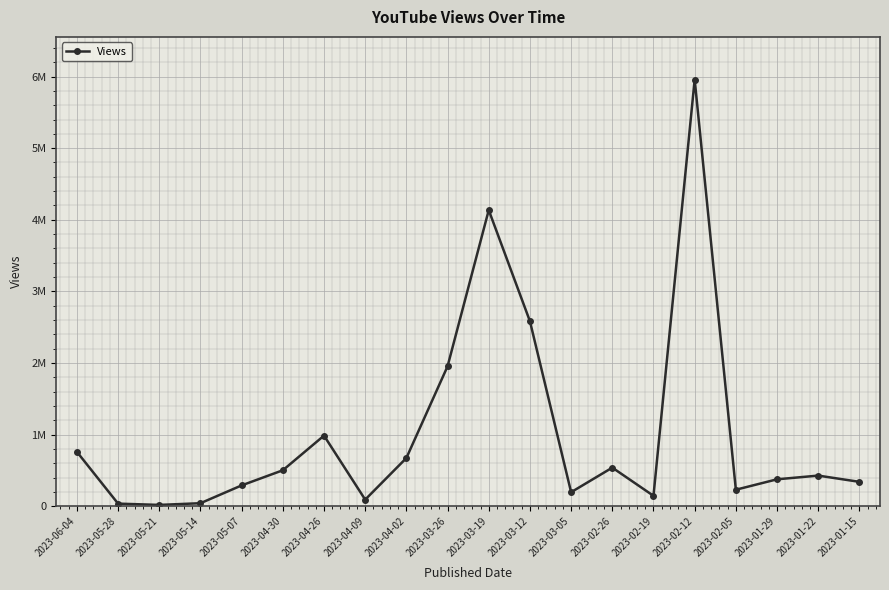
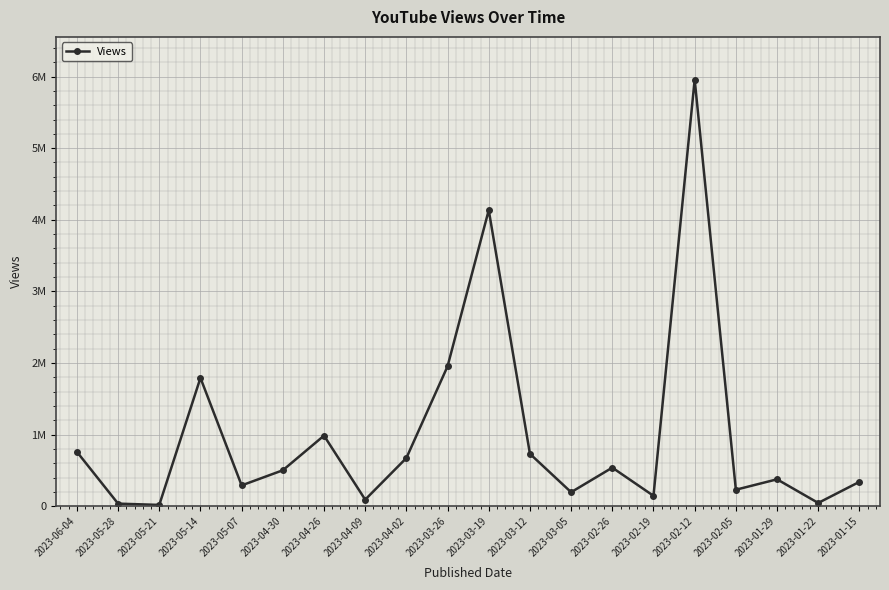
2023-05-14: 0 -> 1800000
2023-03-12: 2600000 -> 700000
2023-01-22: 400000 -> 0
